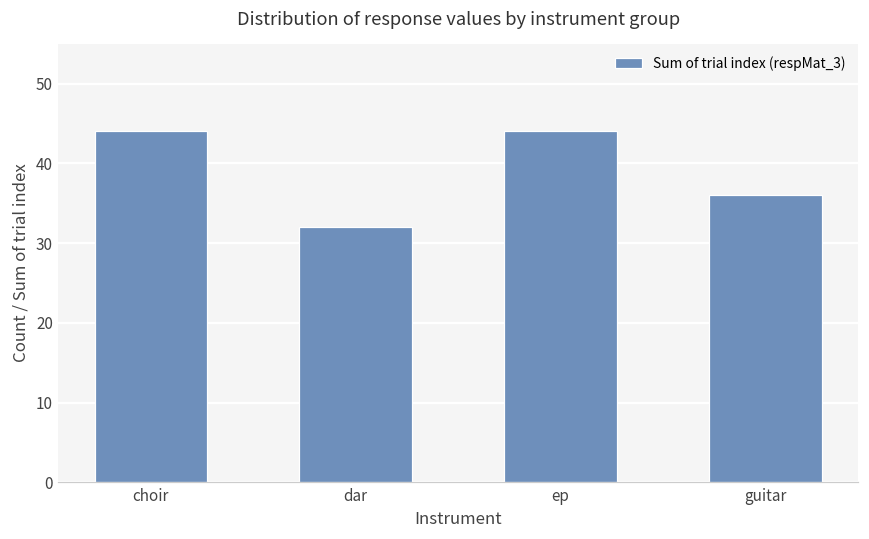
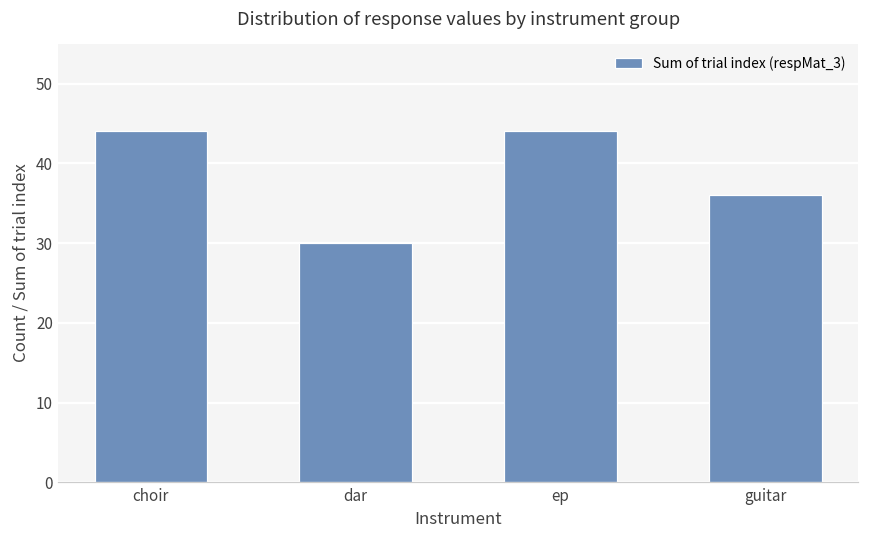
dar: 32 -> 30
